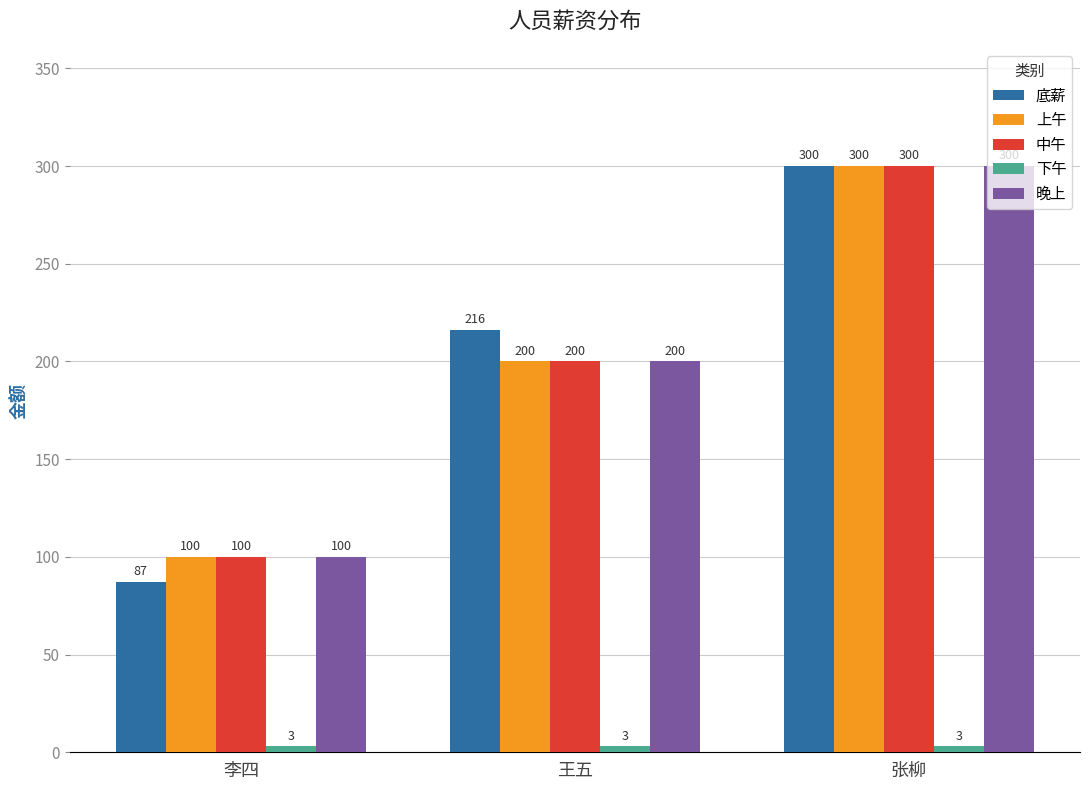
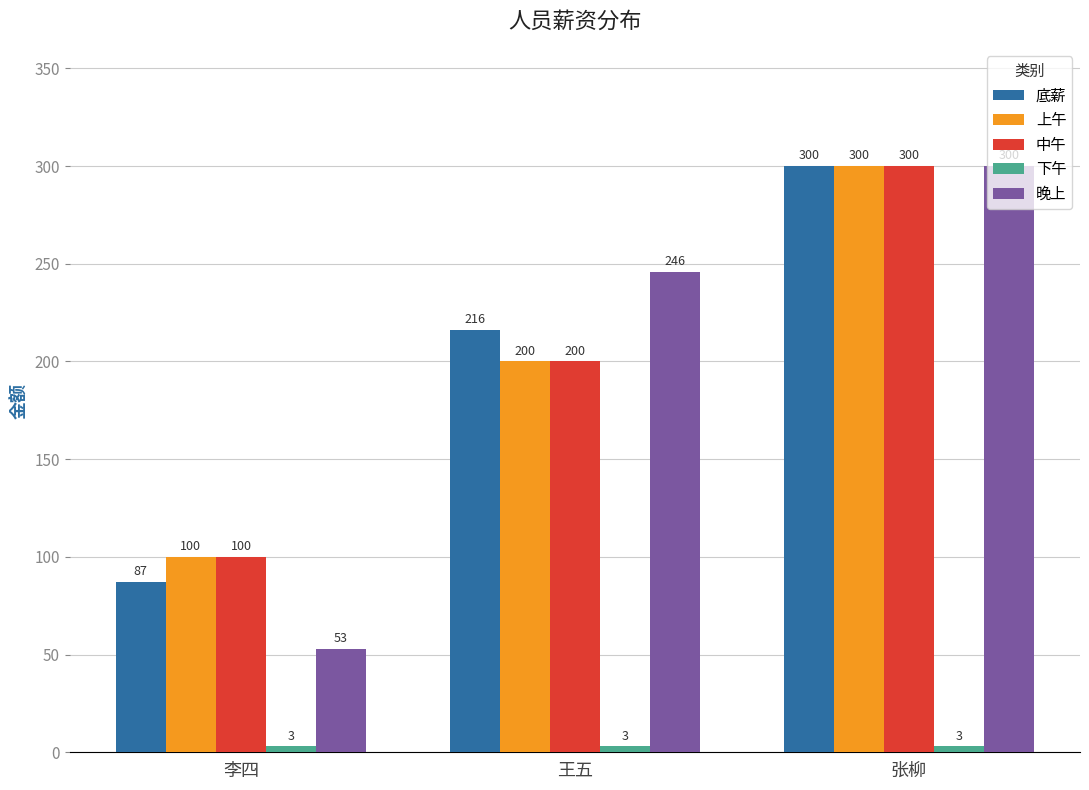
晚上, 李四: 100 -> 53
晚上, 王五: 200 -> 246
